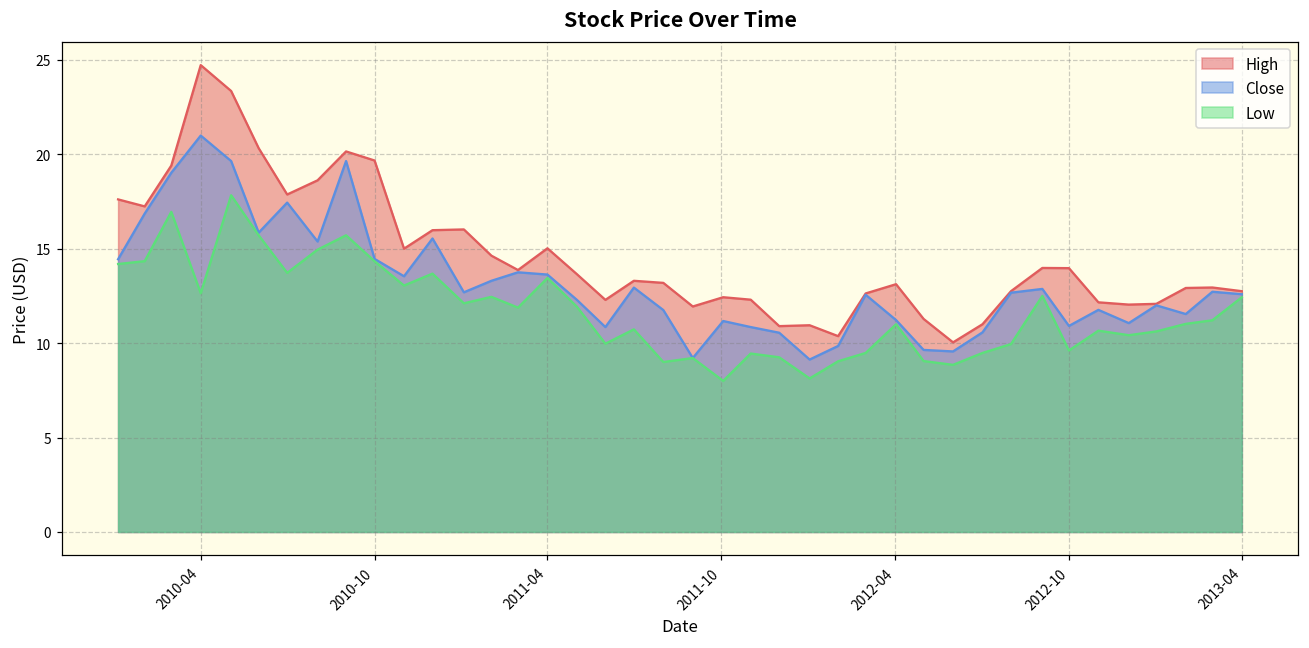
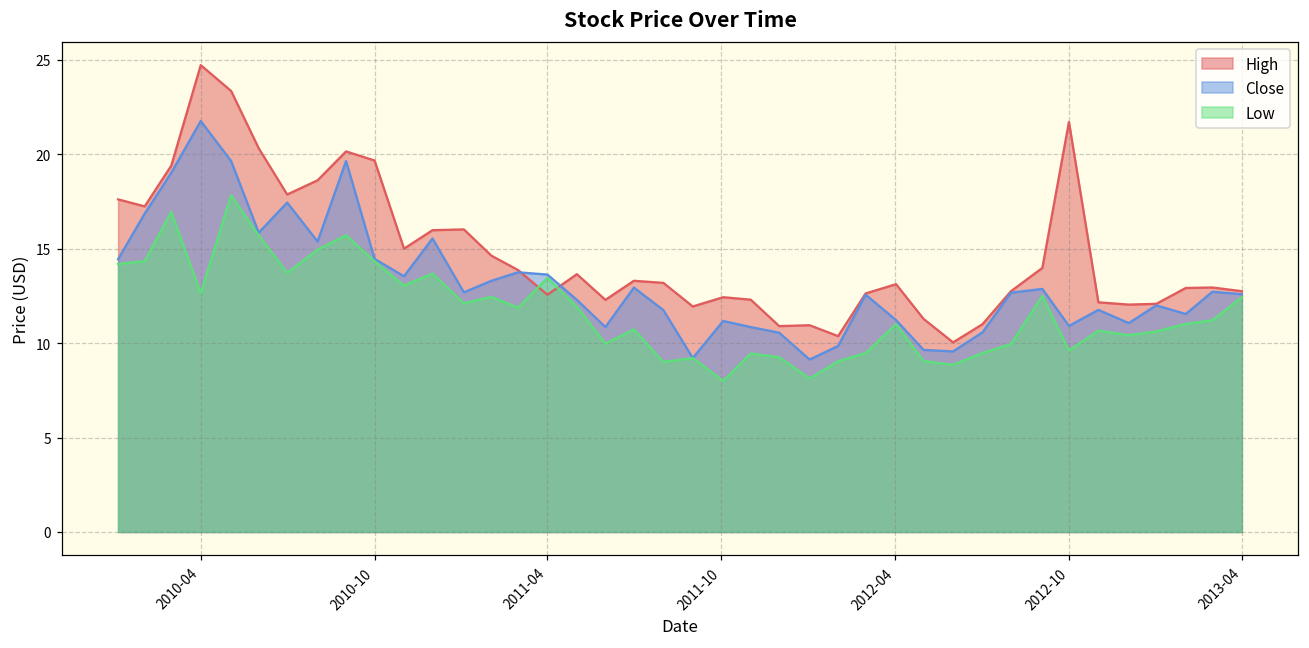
Close, 2010-04: 21.0 -> 21.8
High, 2011-04: 15.0 -> 12.6
High, 2012-10: 14.0 -> 21.7
